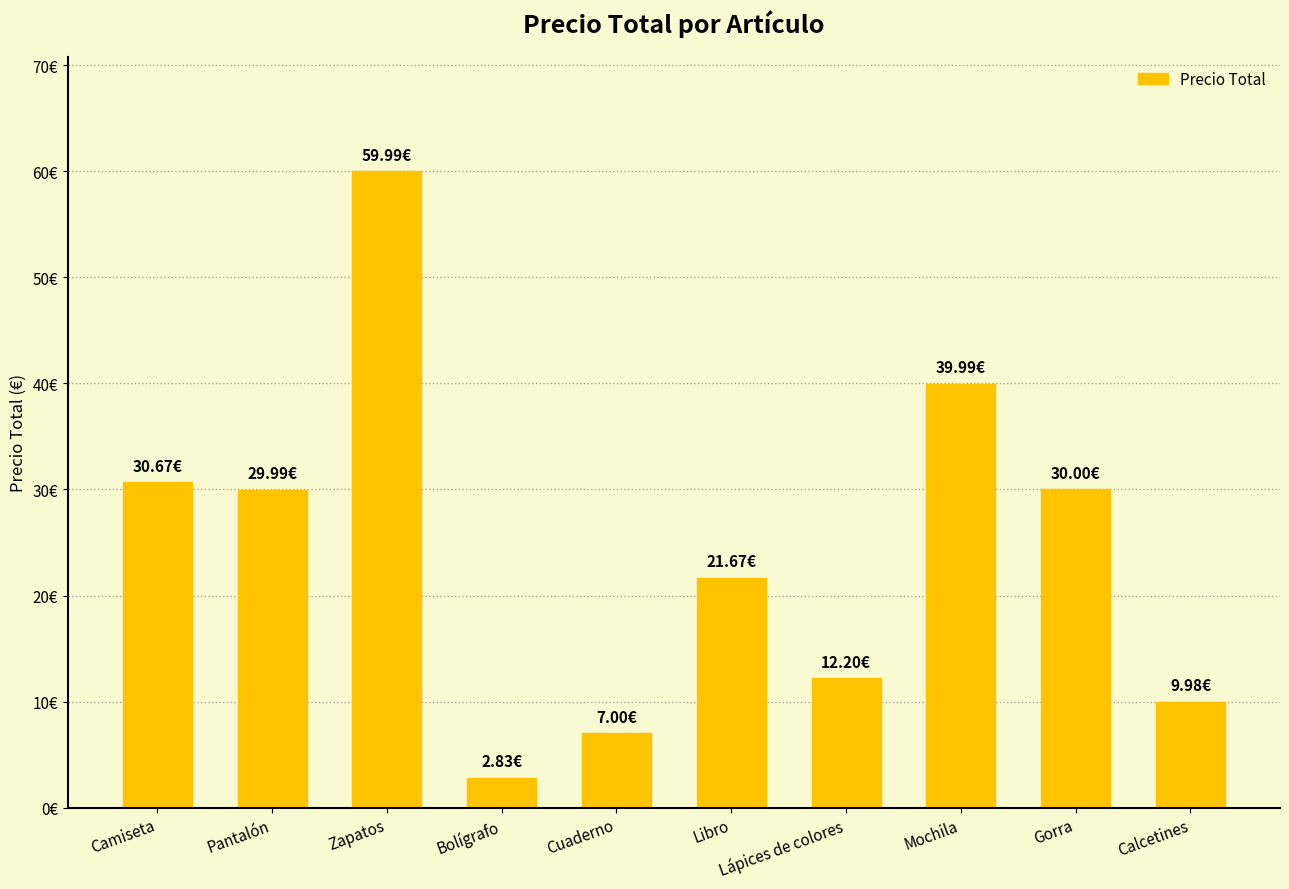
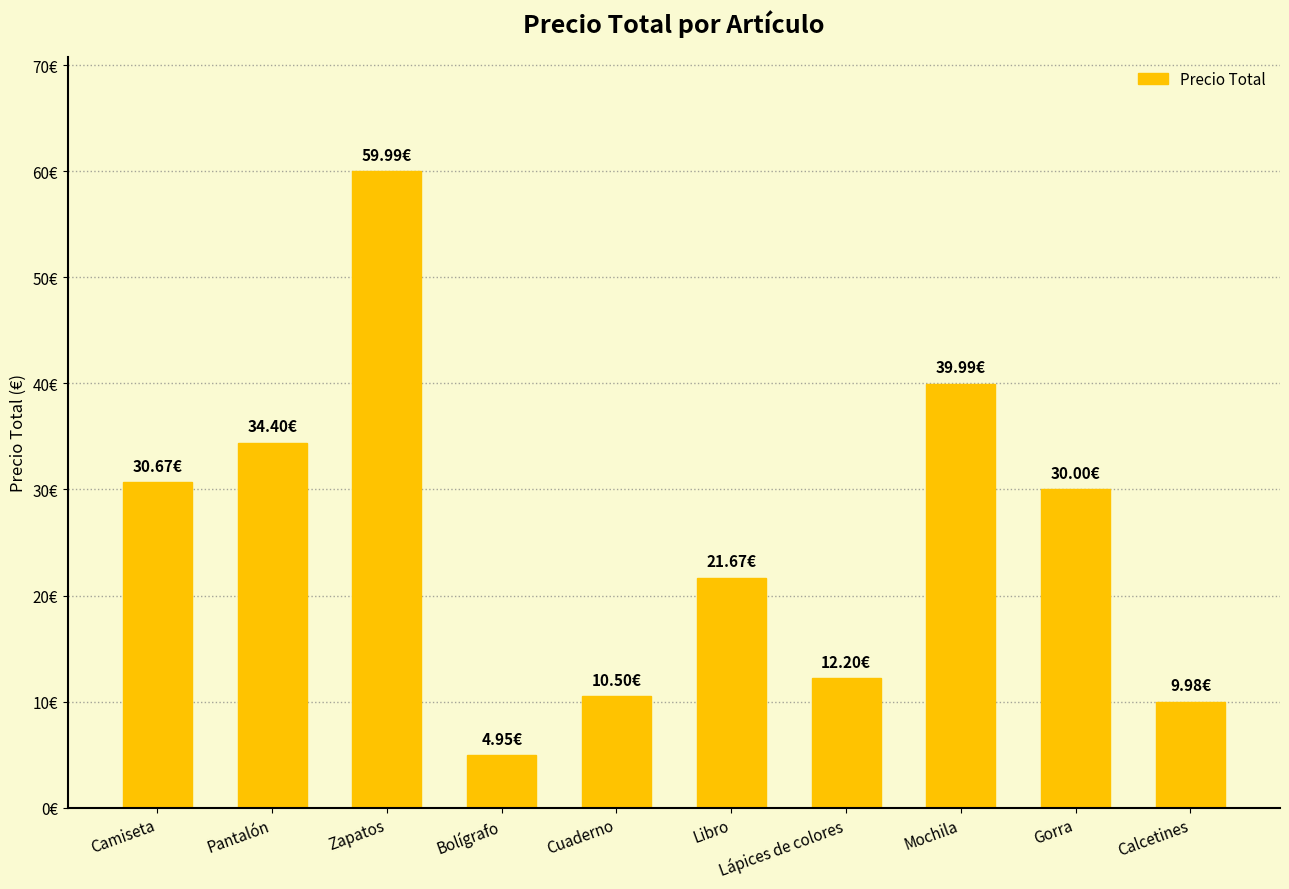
Pantalón: 29.99€ -> 34.40€
Bolígrafo: 2.83€ -> 4.95€
Cuaderno: 7.00€ -> 10.50€
